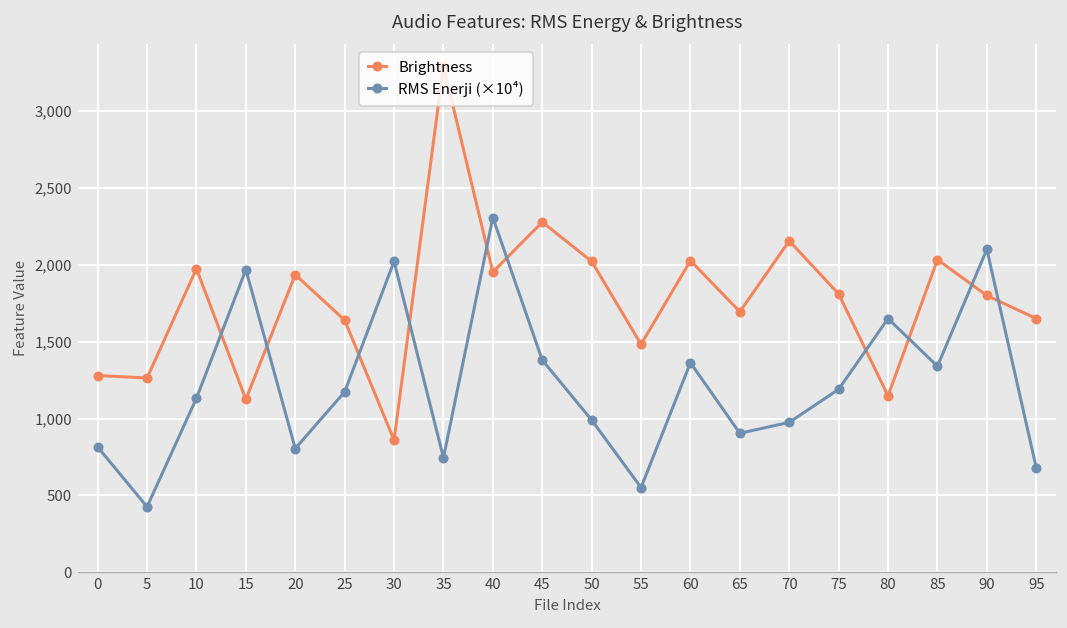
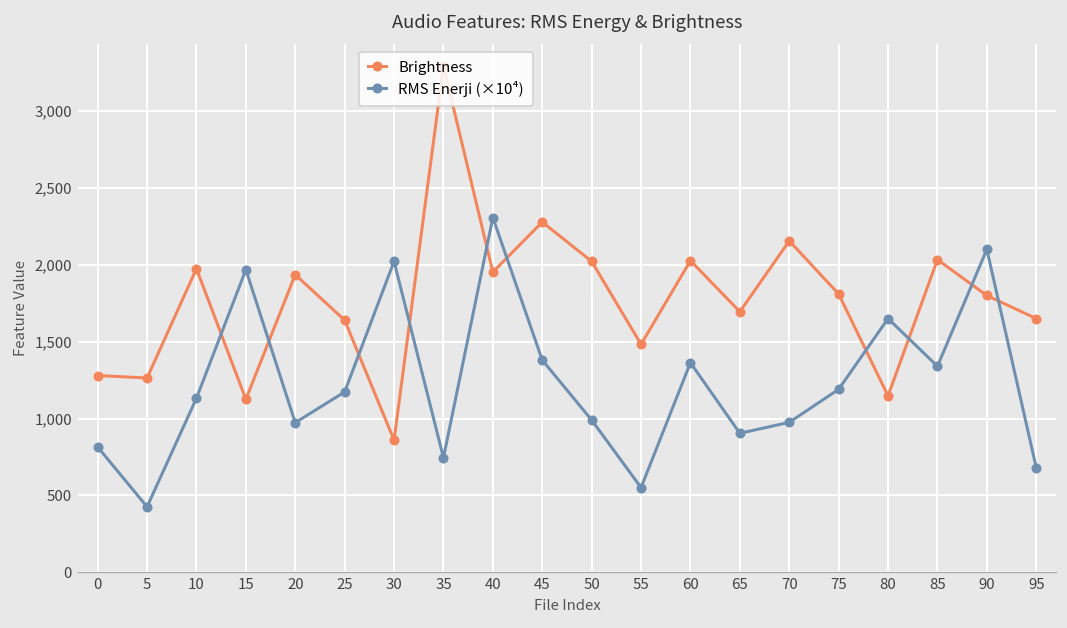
RMS Enerji (×10⁴), 20: 810 -> 970
